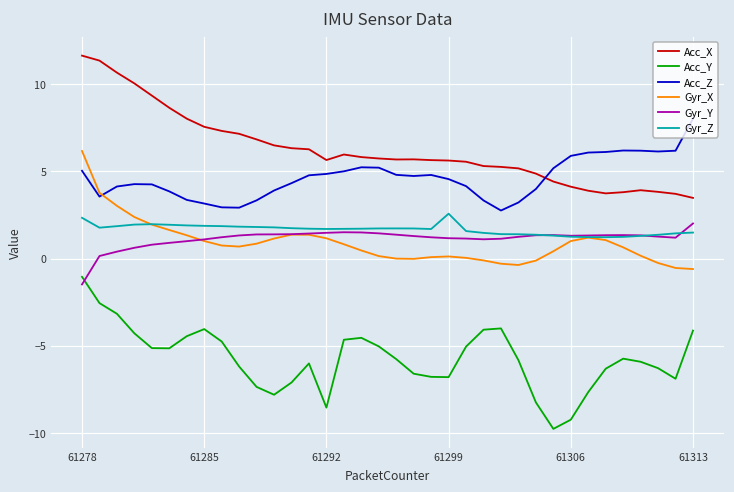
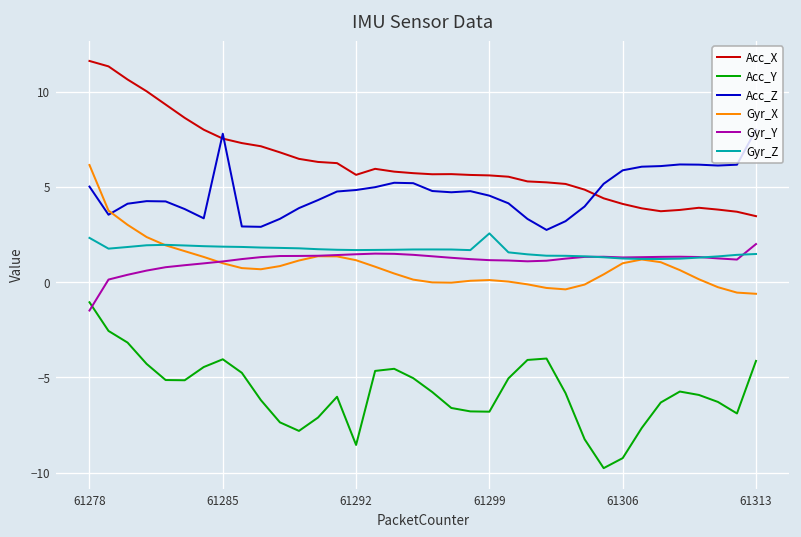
Acc_Z, 61285: 3.2 -> 7.8
